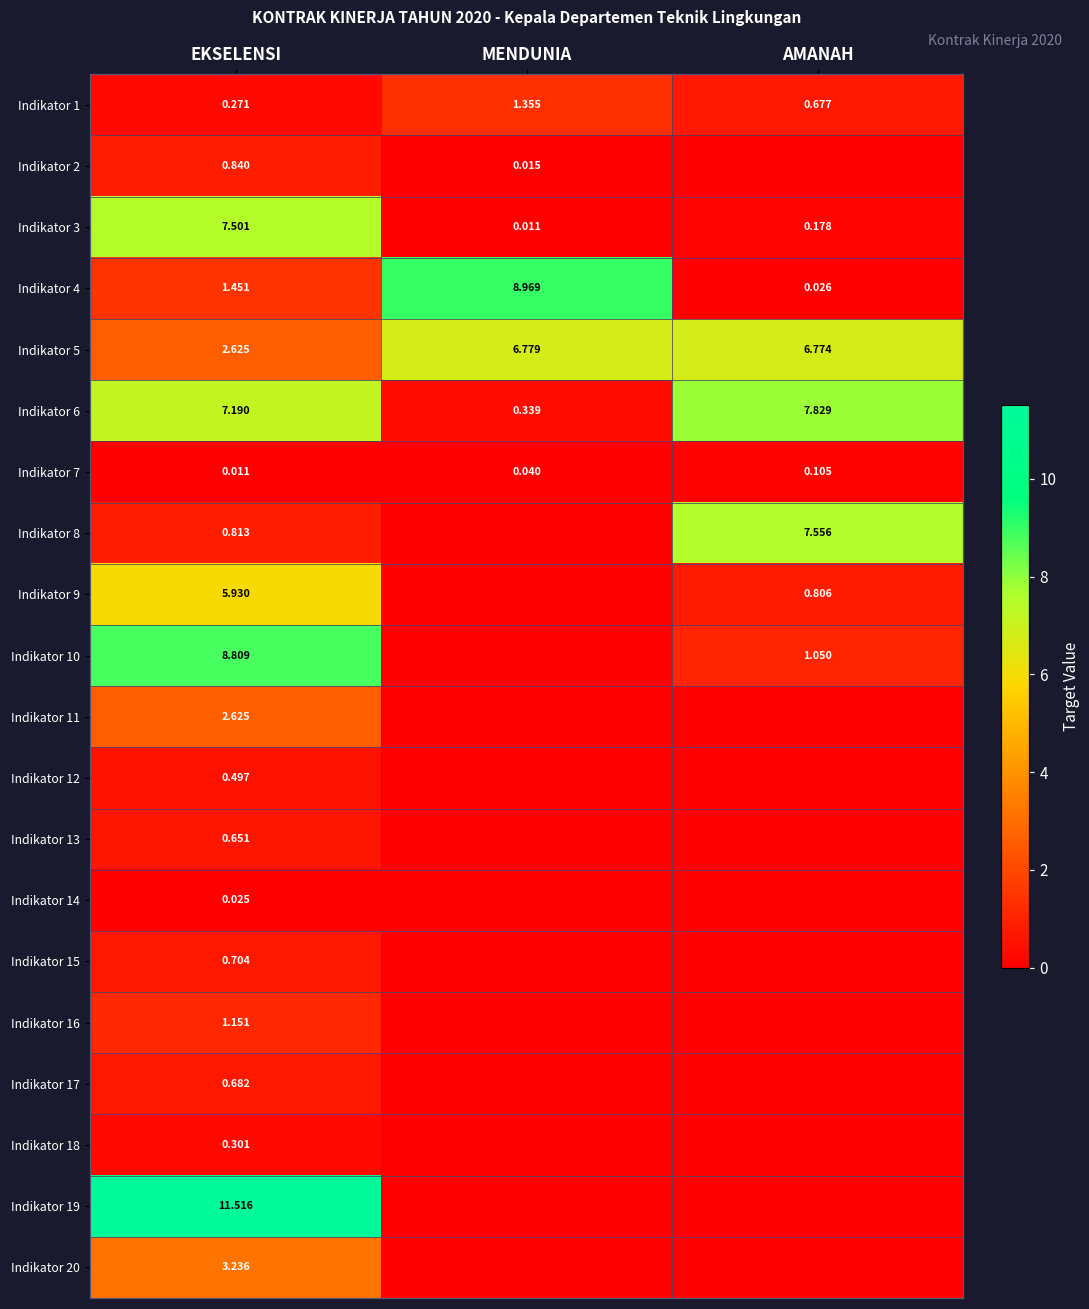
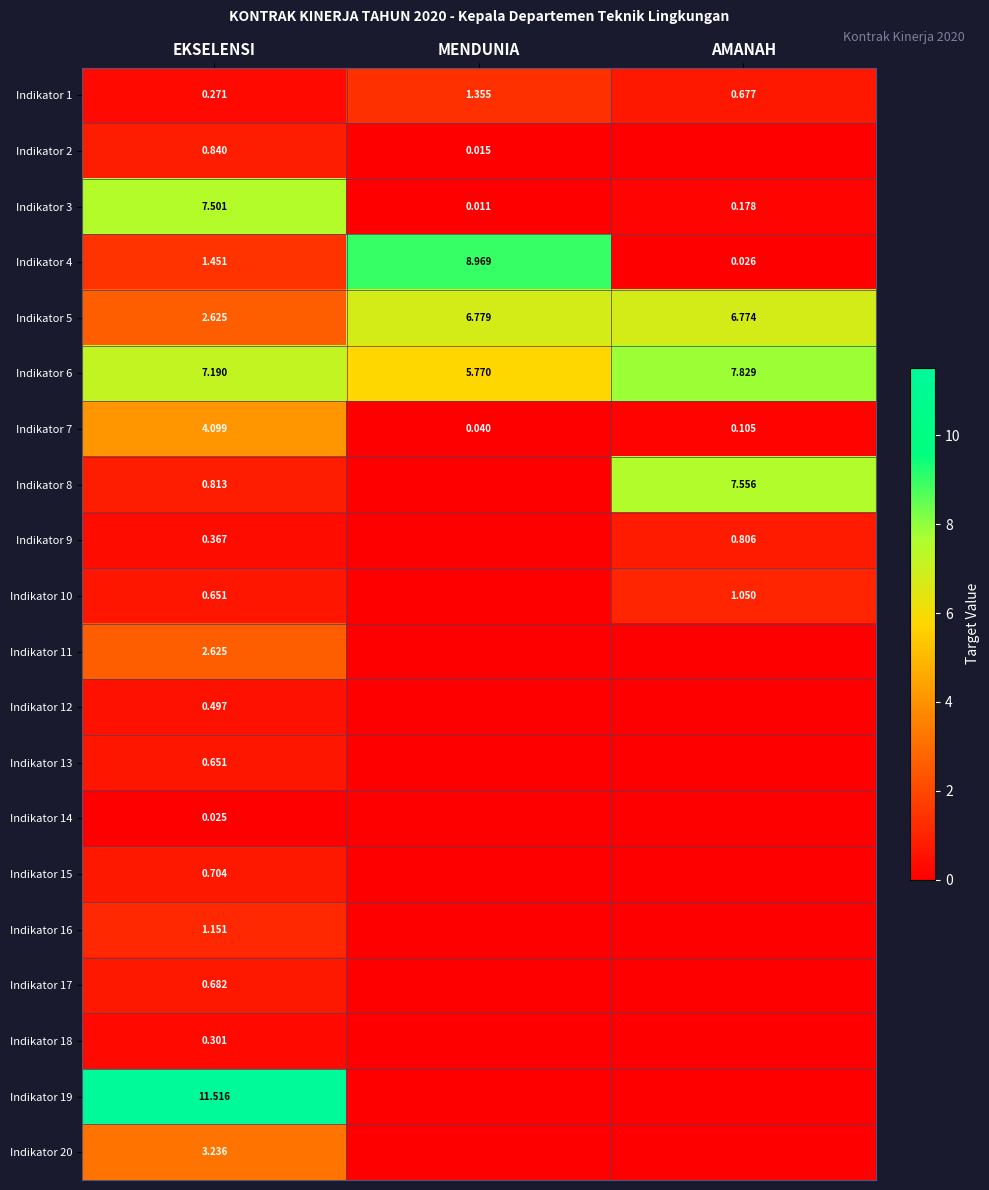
Indikator 6, MENDUNIA: 0.339 -> 5.770
Indikator 7, EKSELENSI: 0.011 -> 4.099
Indikator 9, EKSELENSI: 5.930 -> 0.367
Indikator 10, EKSELENSI: 8.809 -> 0.651
